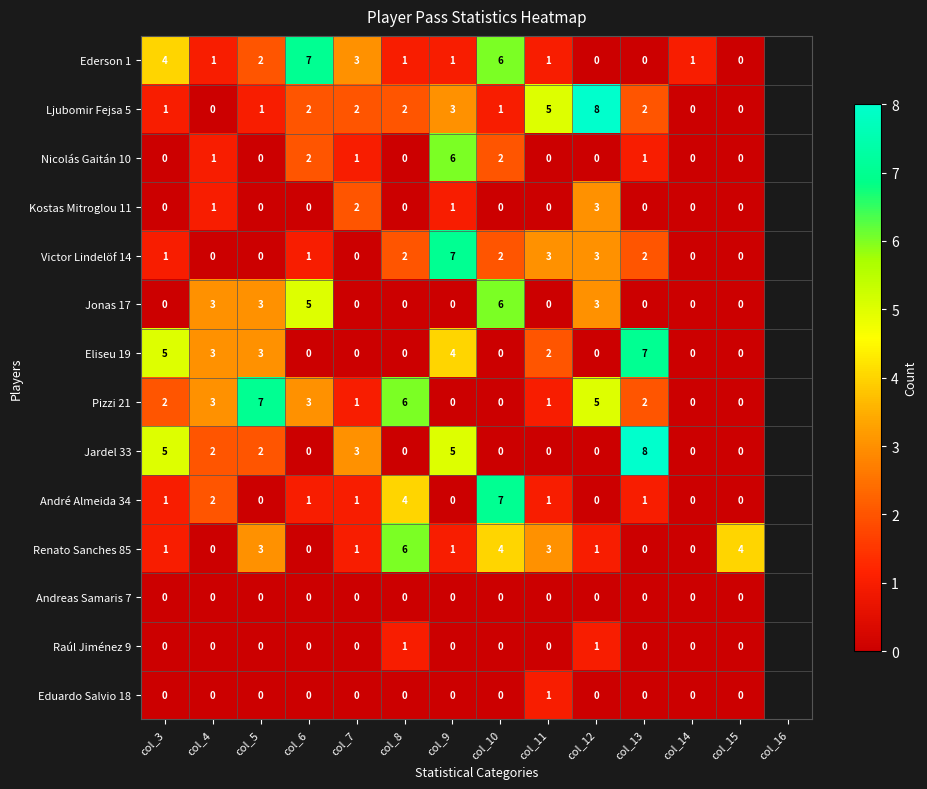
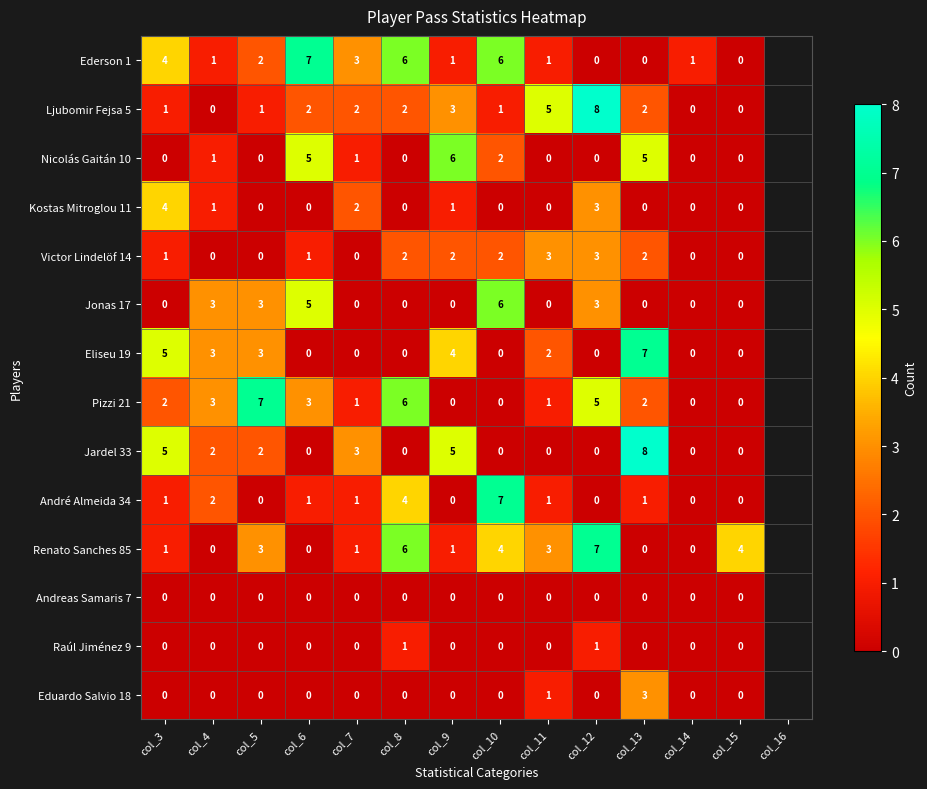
Ederson 1, col_8: 1 -> 6
Nicolás Gaitán 10, col_6: 2 -> 5
Nicolás Gaitán 10, col_13: 1 -> 5
Kostas Mitroglou 11, col_3: 0 -> 4
Victor Lindelöf 14, col_9: 7 -> 2
Renato Sanches 85, col_12: 1 -> 7
Eduardo Salvio 18, col_13: 0 -> 3
